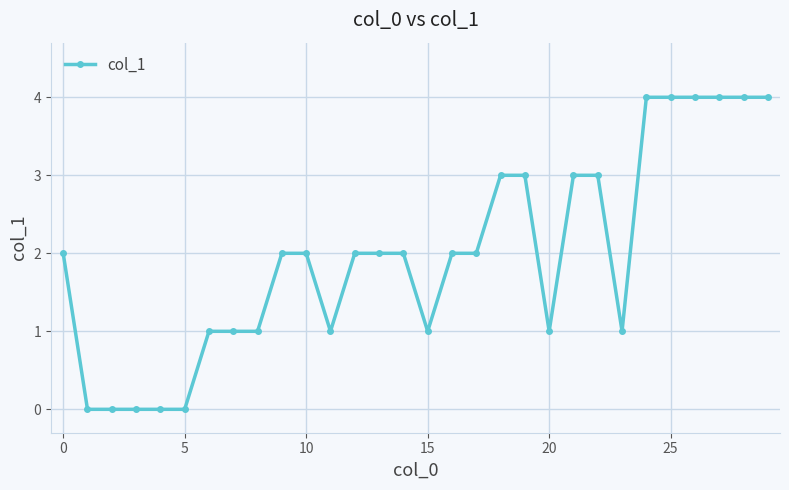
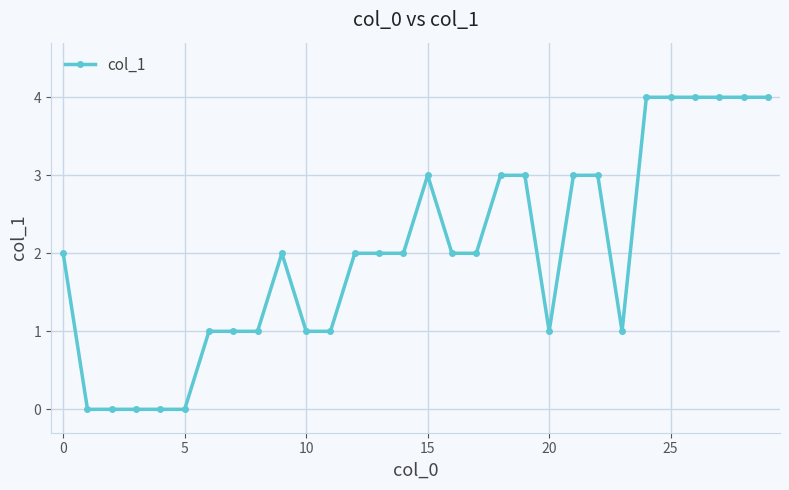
10: 2 -> 1
15: 1 -> 3
